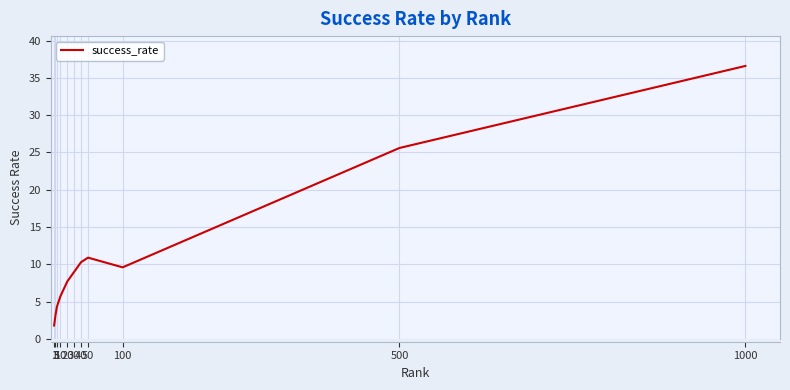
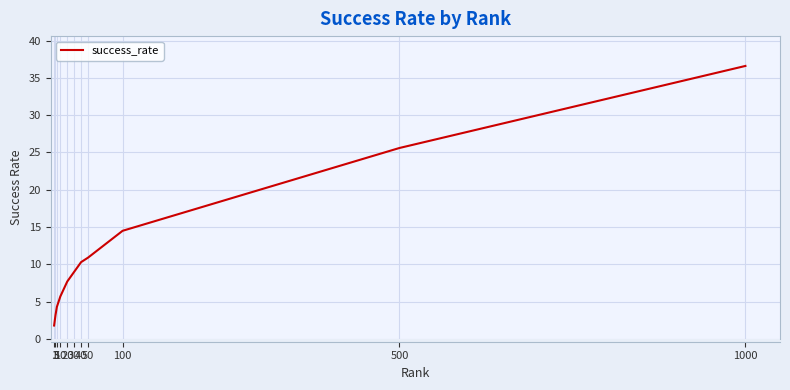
100: 10 -> 15
